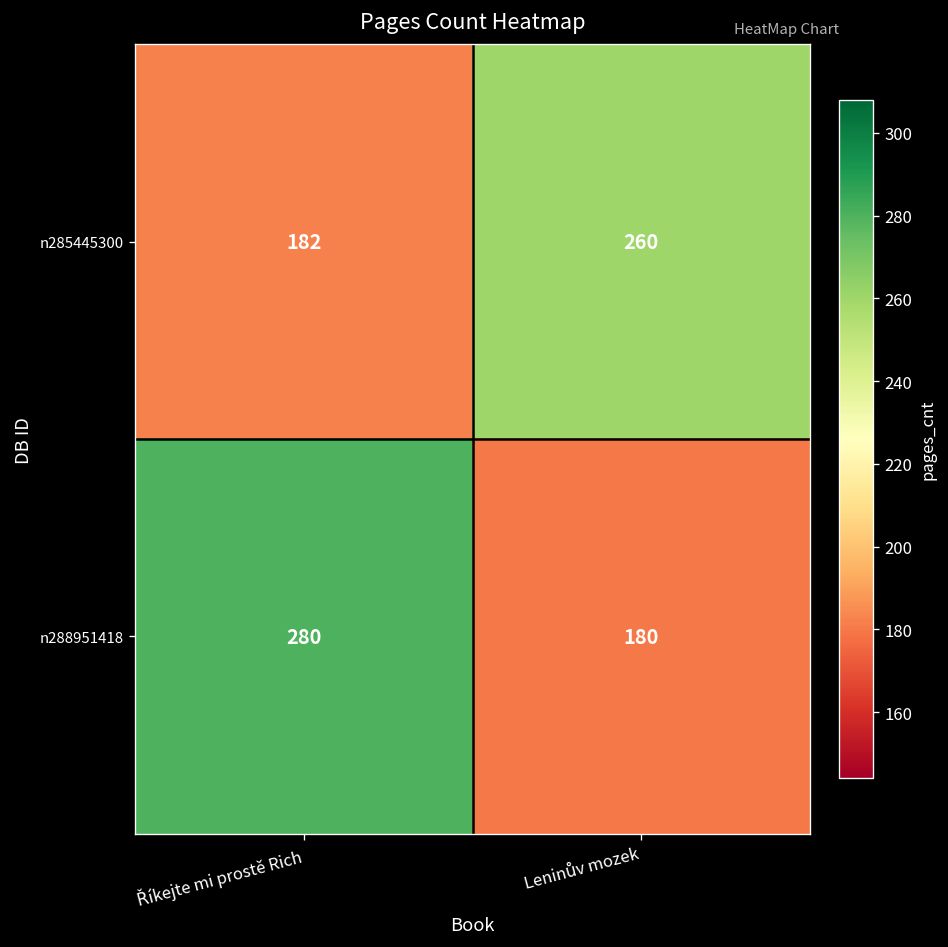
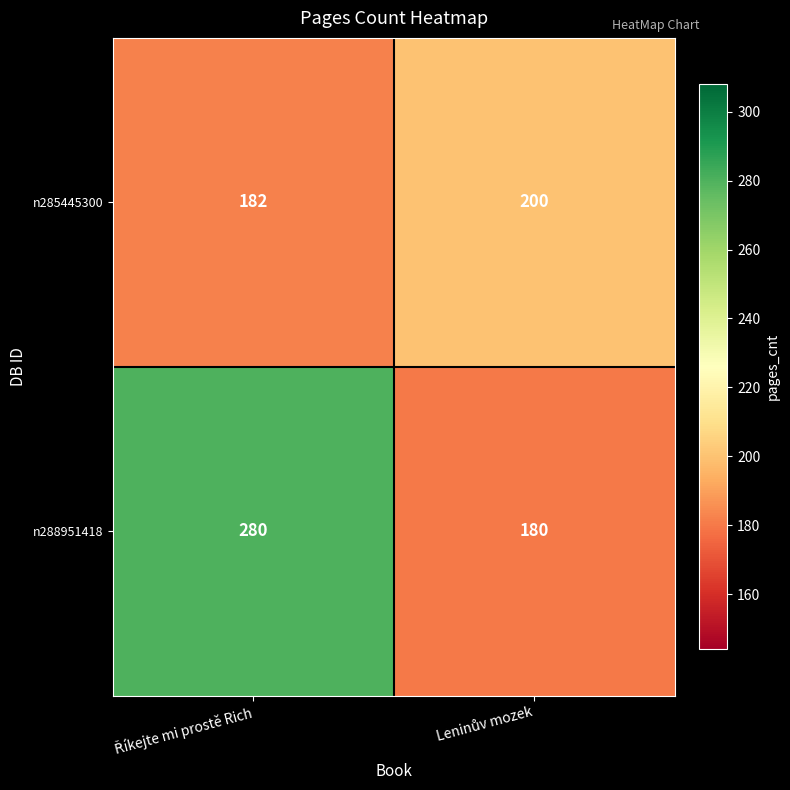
n285445300, Leninův mozek: 260 -> 200
